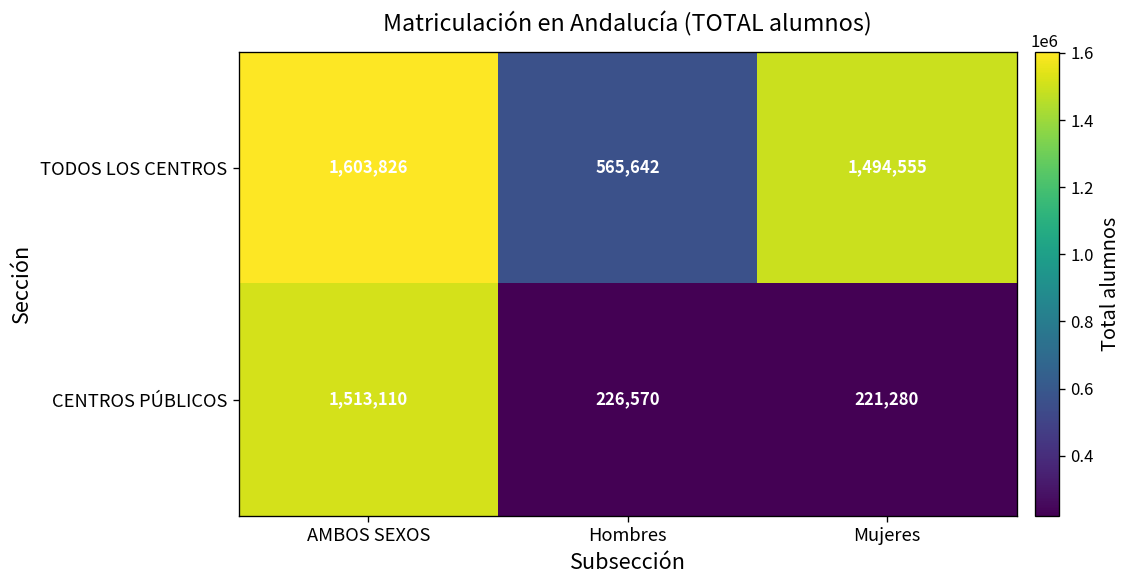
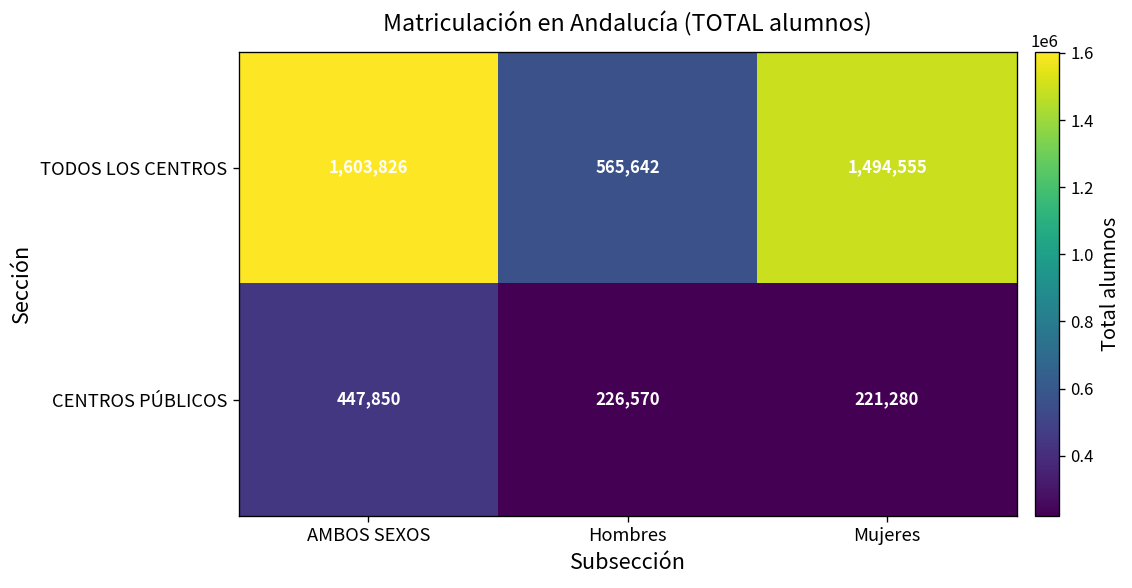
CENTROS PÚBLICOS, AMBOS SEXOS: 1,513,110 -> 447,850
